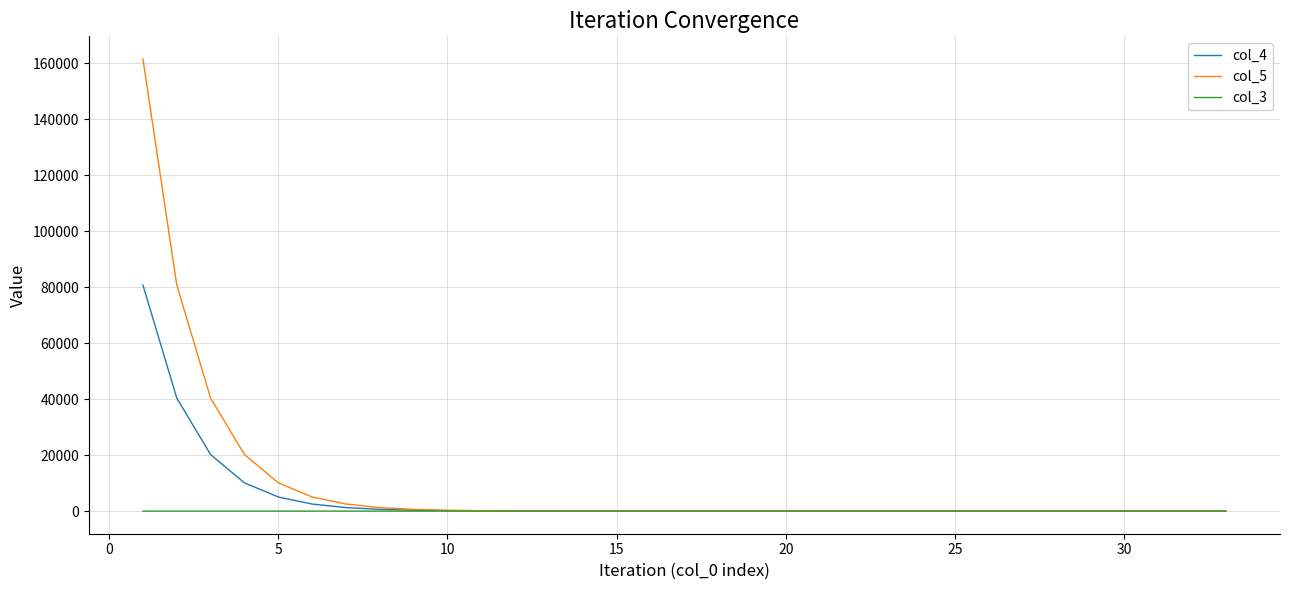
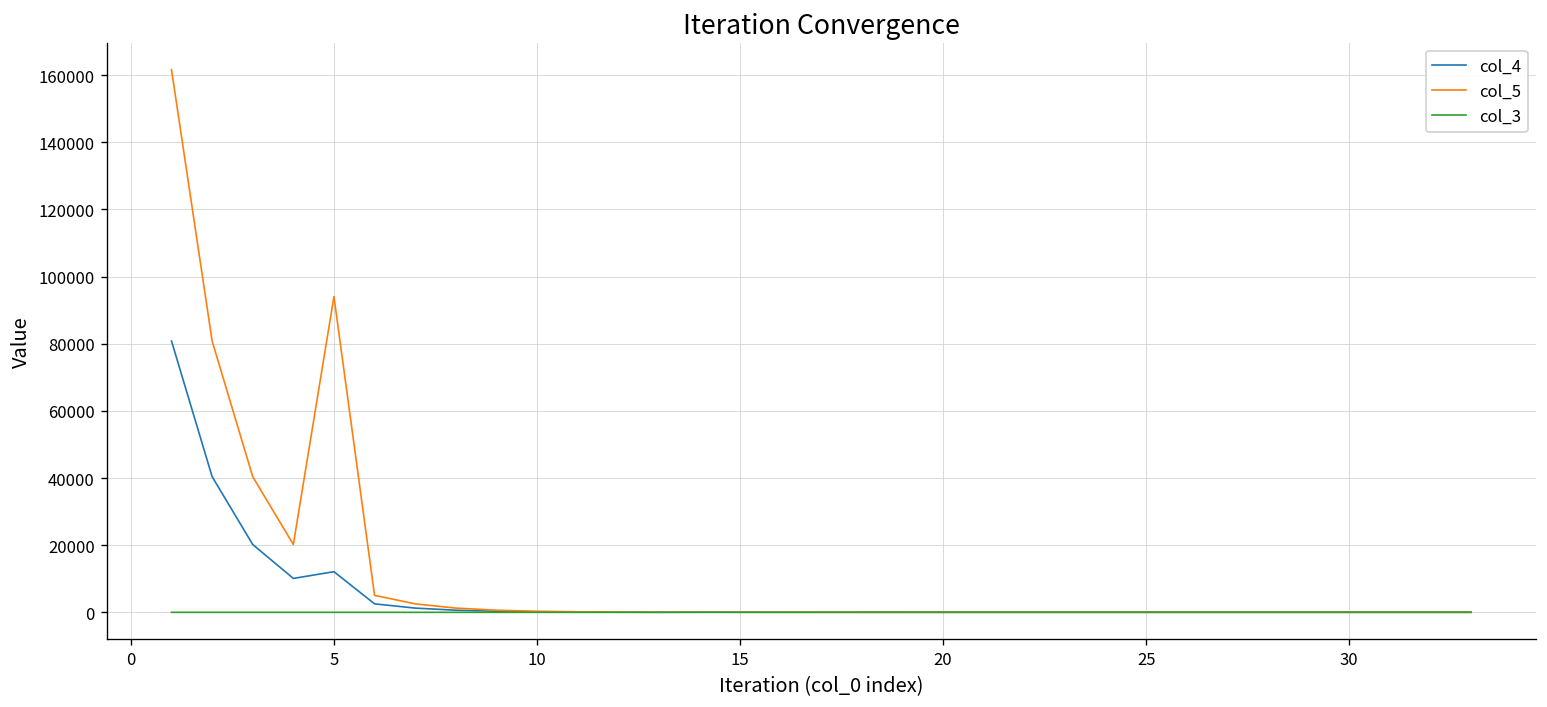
col_4, 5: 5000 -> 12000
col_5, 5: 10000 -> 94000
